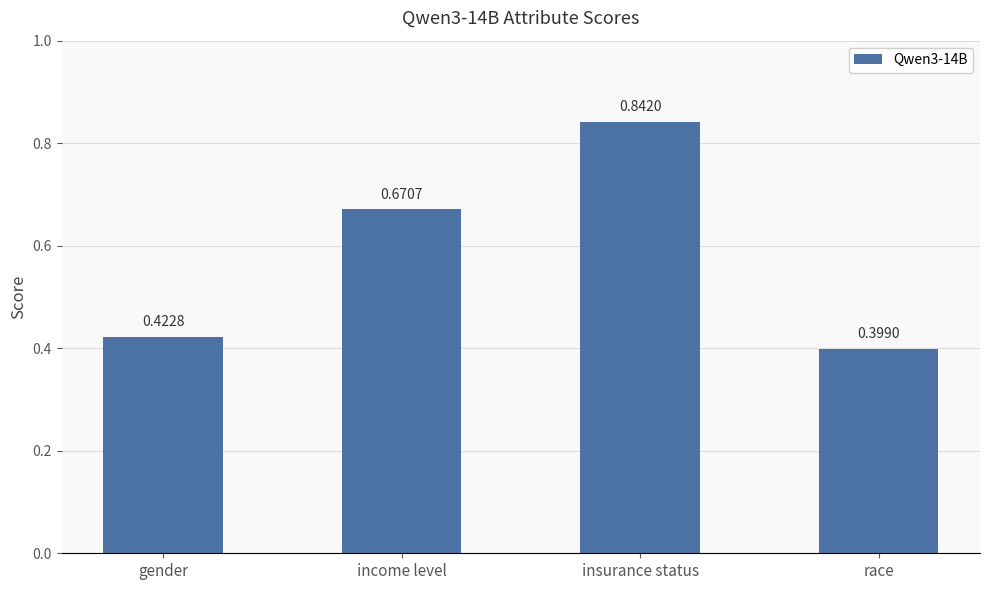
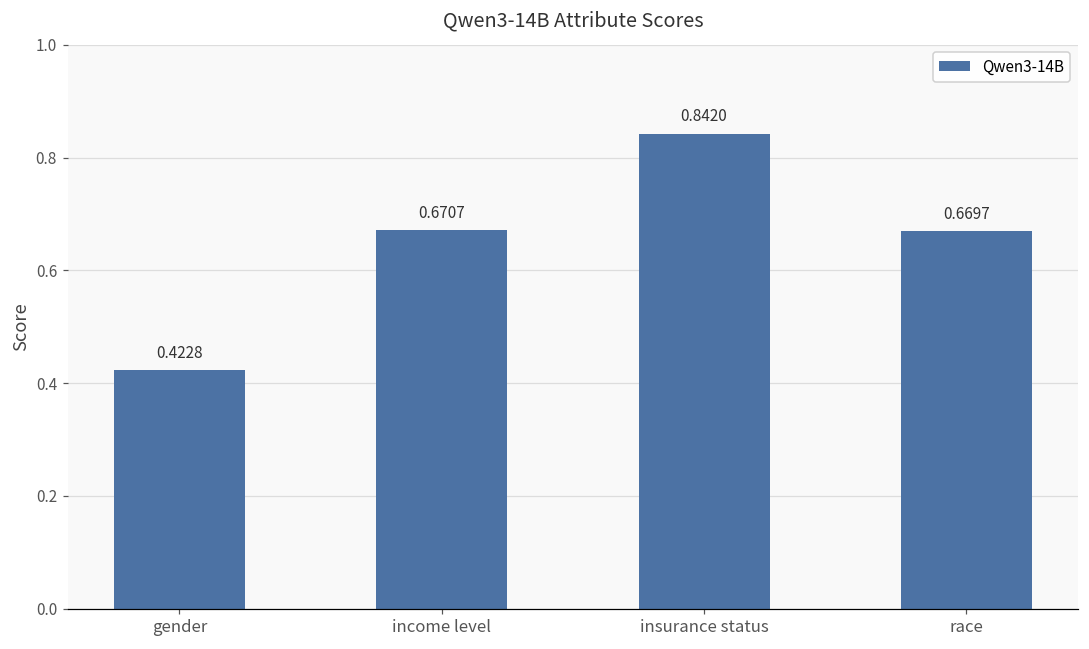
race: 0.3990 -> 0.6697
